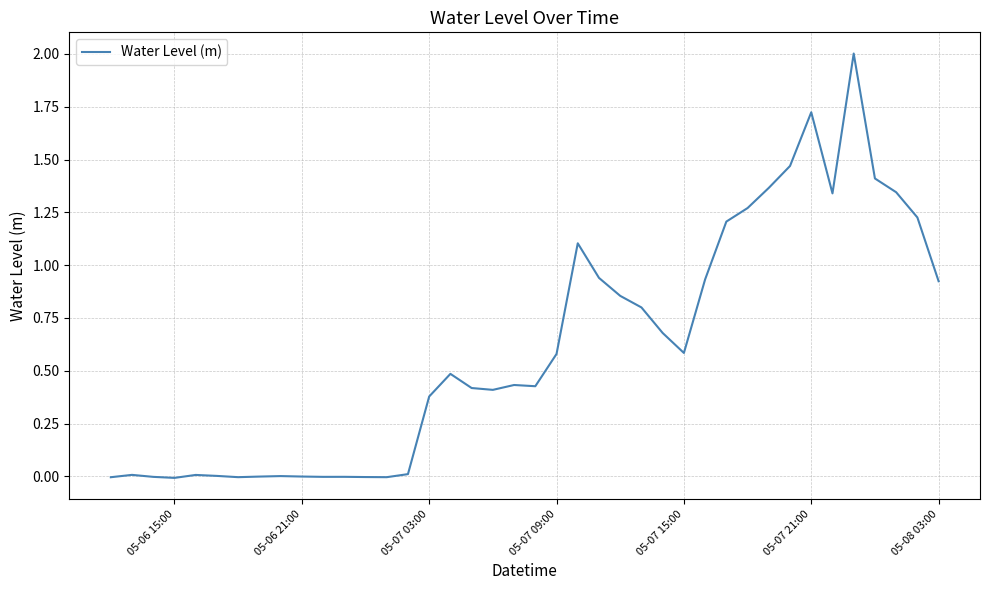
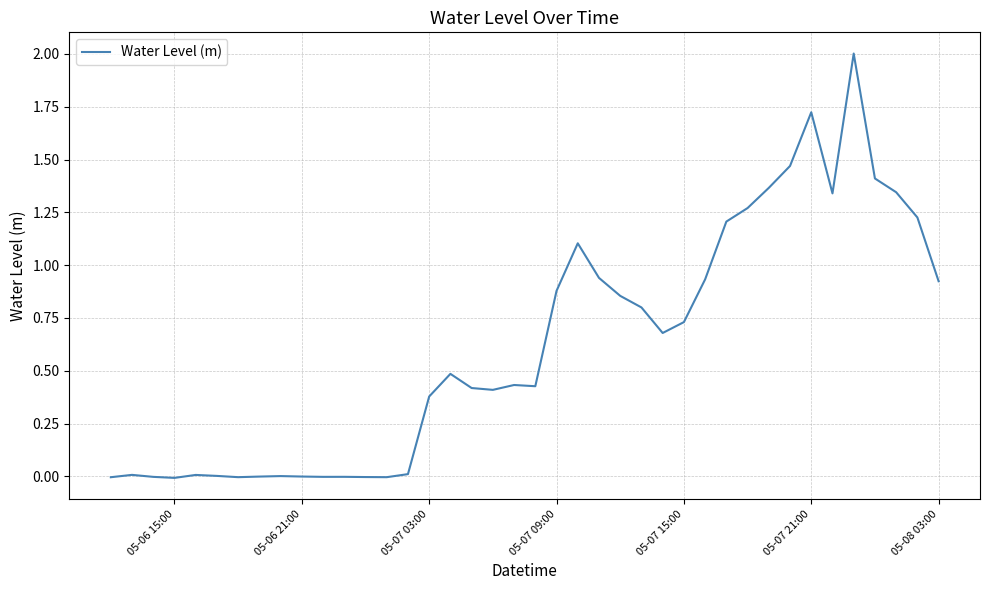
05-07 09:00: 0.58 -> 0.88
05-07 15:00: 0.58 -> 0.73
